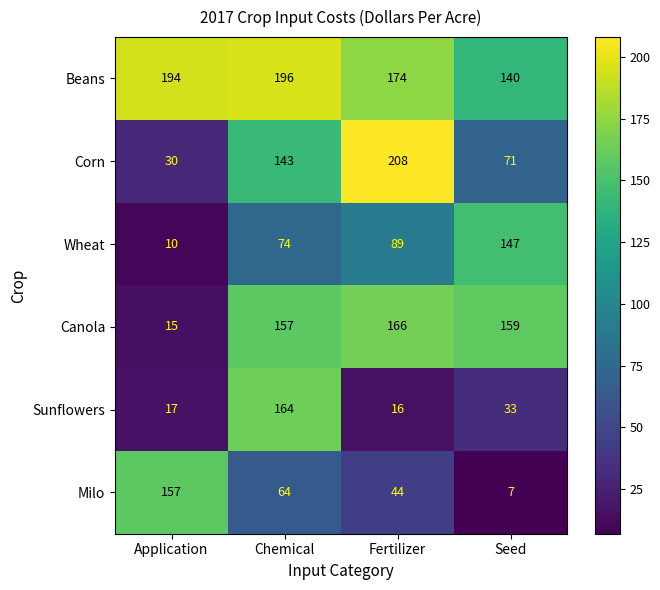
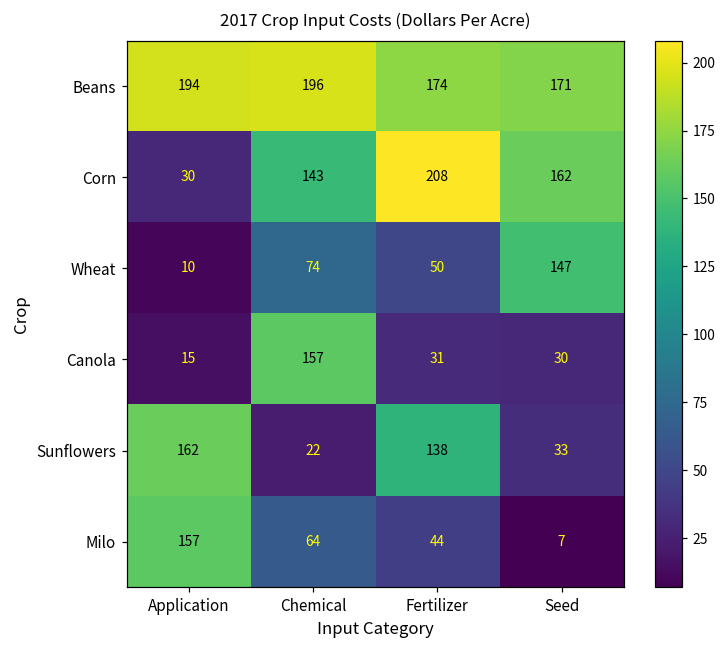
Beans, Seed: 140 -> 171
Corn, Seed: 71 -> 162
Wheat, Fertilizer: 89 -> 50
Canola, Fertilizer: 166 -> 31
Canola, Seed: 159 -> 30
Sunflowers, Application: 17 -> 162
Sunflowers, Chemical: 164 -> 22
Sunflowers, Fertilizer: 16 -> 138
